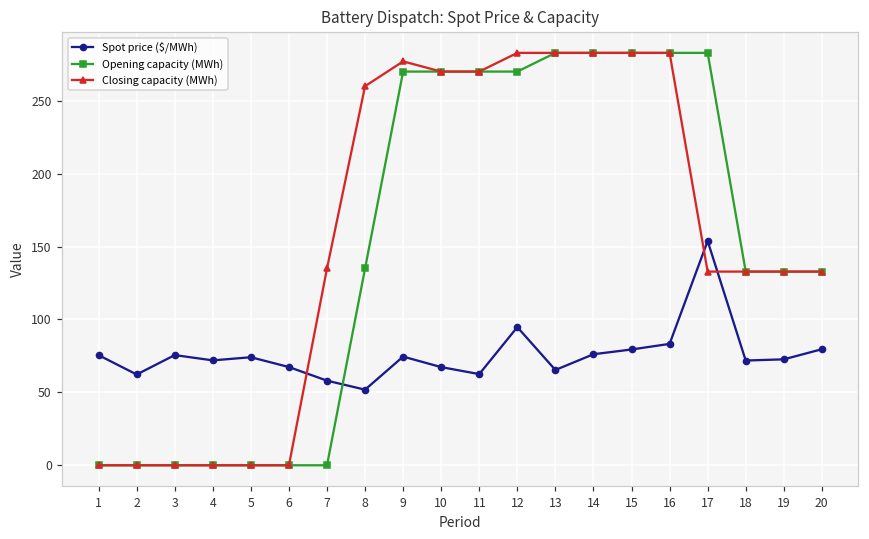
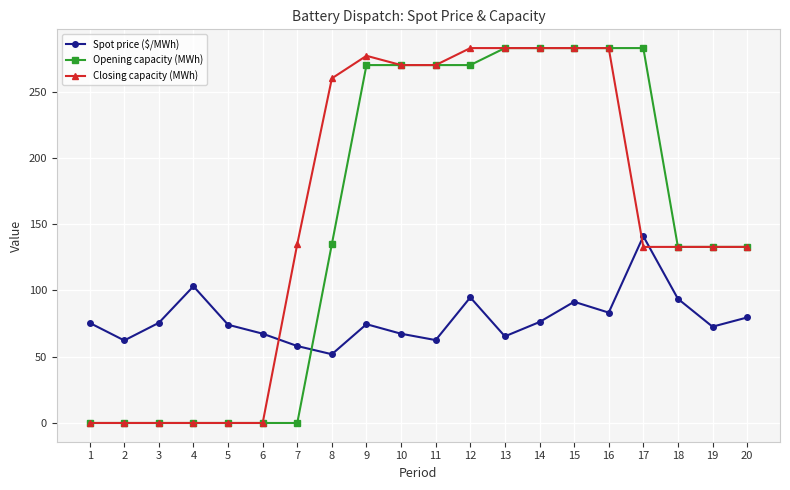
Spot price ($/MWh), 4: 72 -> 103
Spot price ($/MWh), 15: 79 -> 91
Spot price ($/MWh), 17: 154 -> 141
Spot price ($/MWh), 18: 72 -> 94
